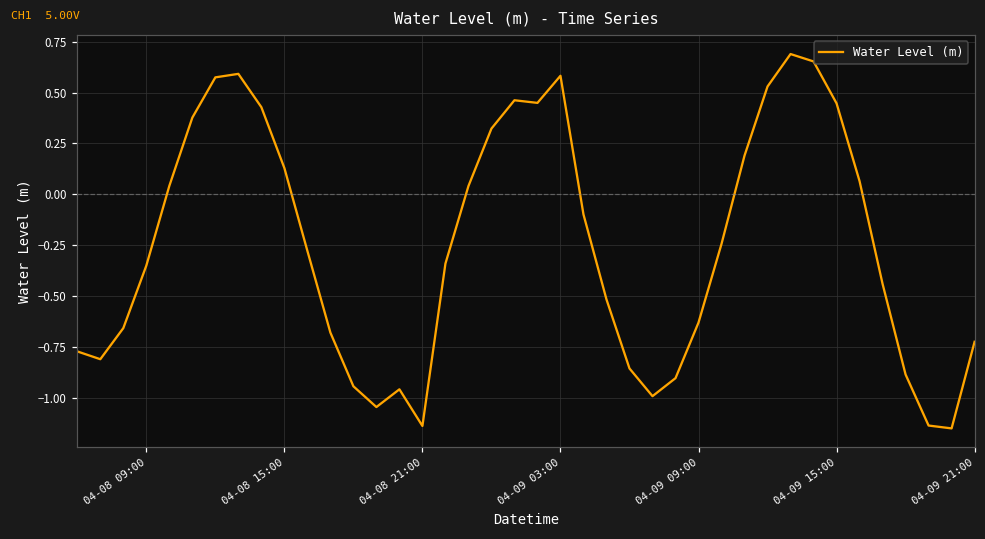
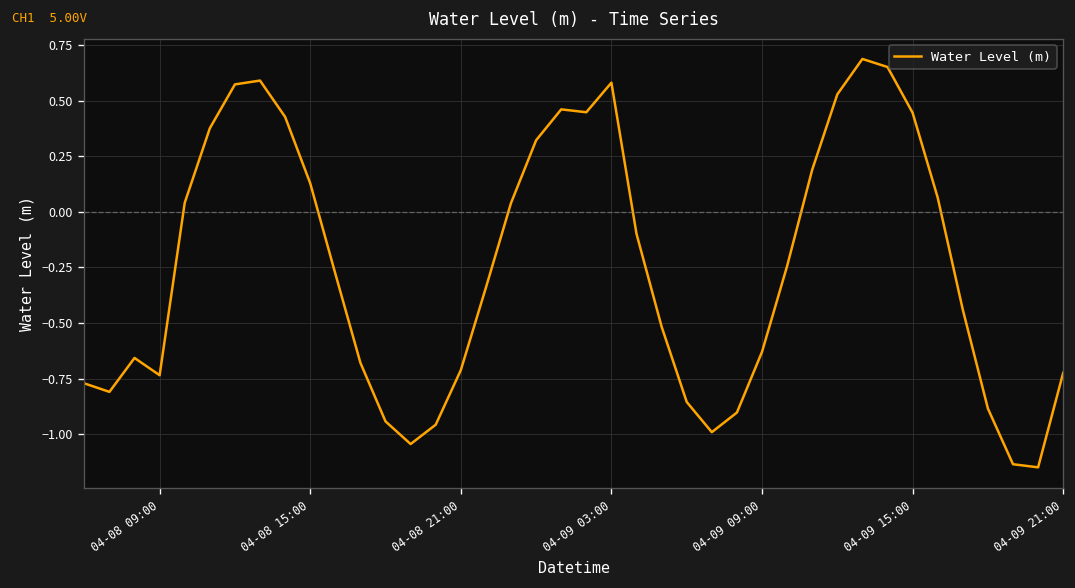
04-08 09:00: -0.35 -> -0.74
04-08 21:00: -1.14 -> -0.71
